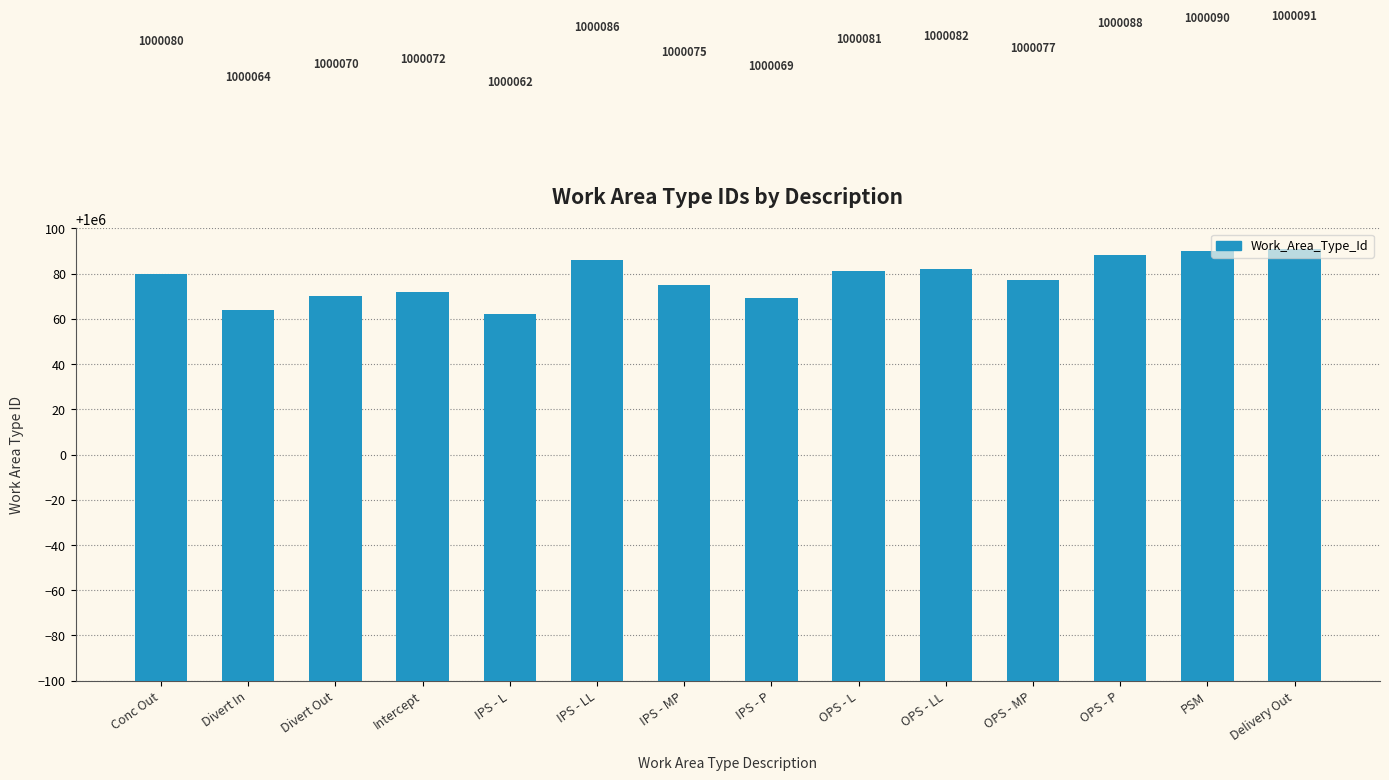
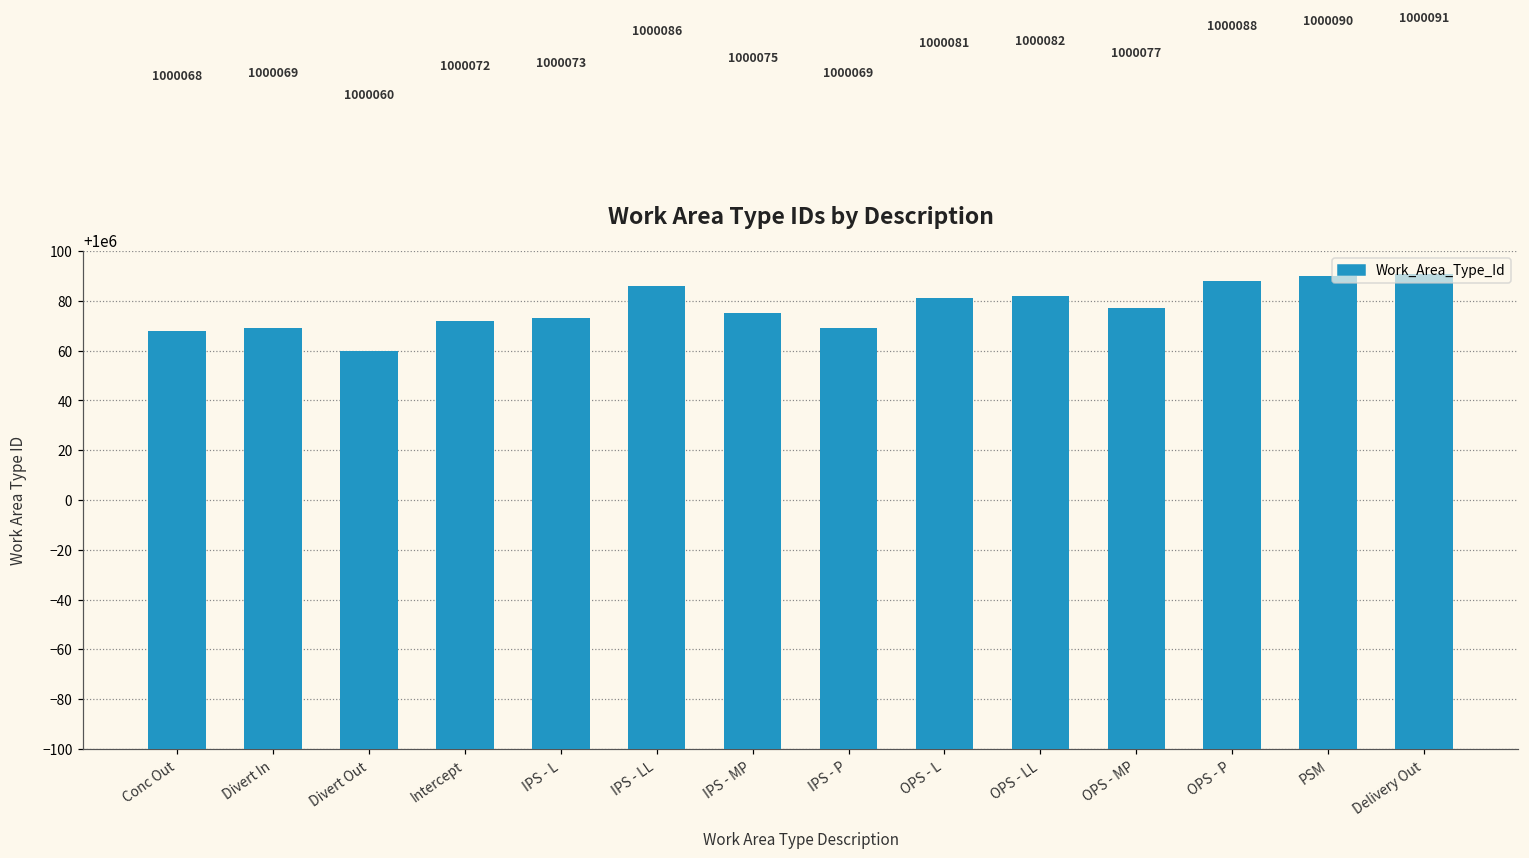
Conc Out: 1000080 -> 1000068
Divert In: 1000064 -> 1000069
Divert Out: 1000070 -> 1000060
IPS - L: 1000062 -> 1000073
